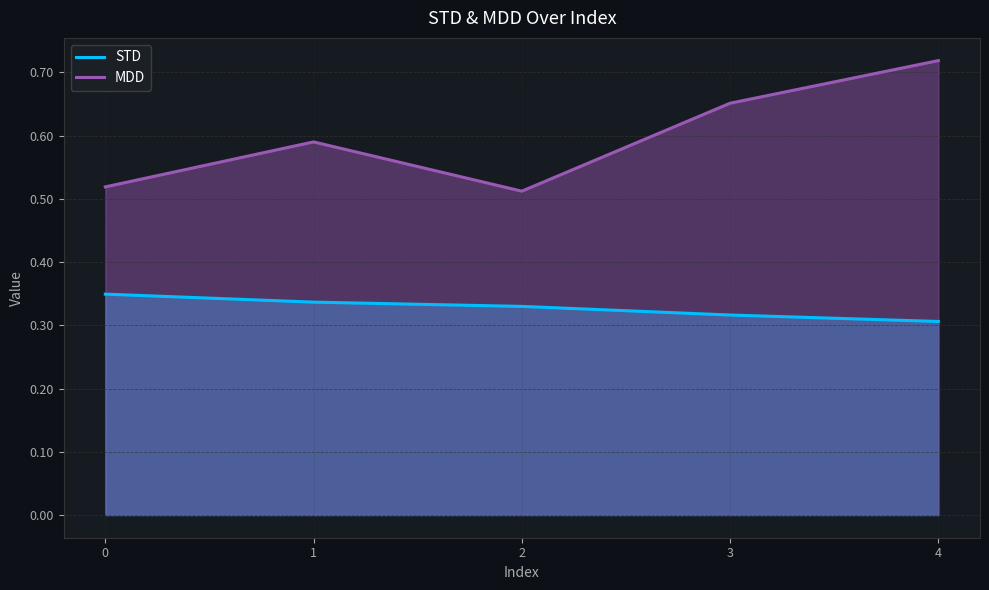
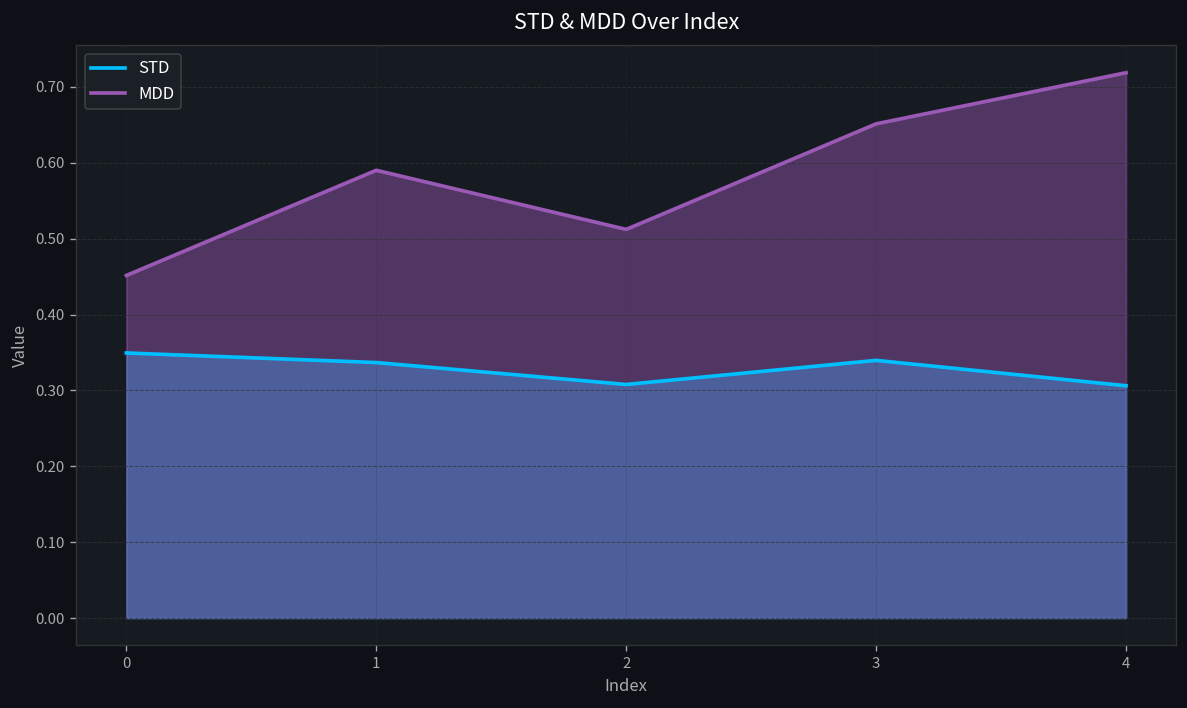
MDD, 0: 0.52 -> 0.45
STD, 2: 0.33 -> 0.31
STD, 3: 0.32 -> 0.34
